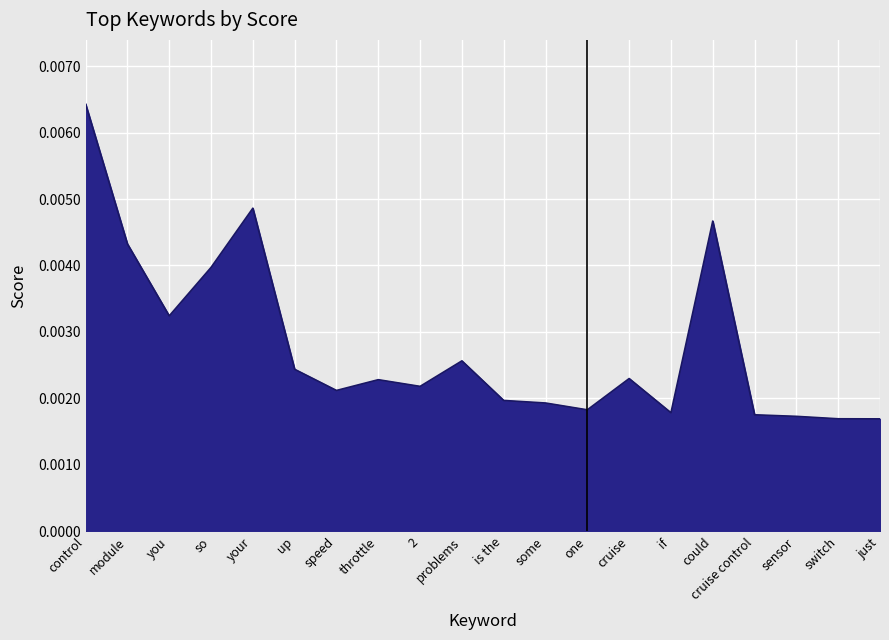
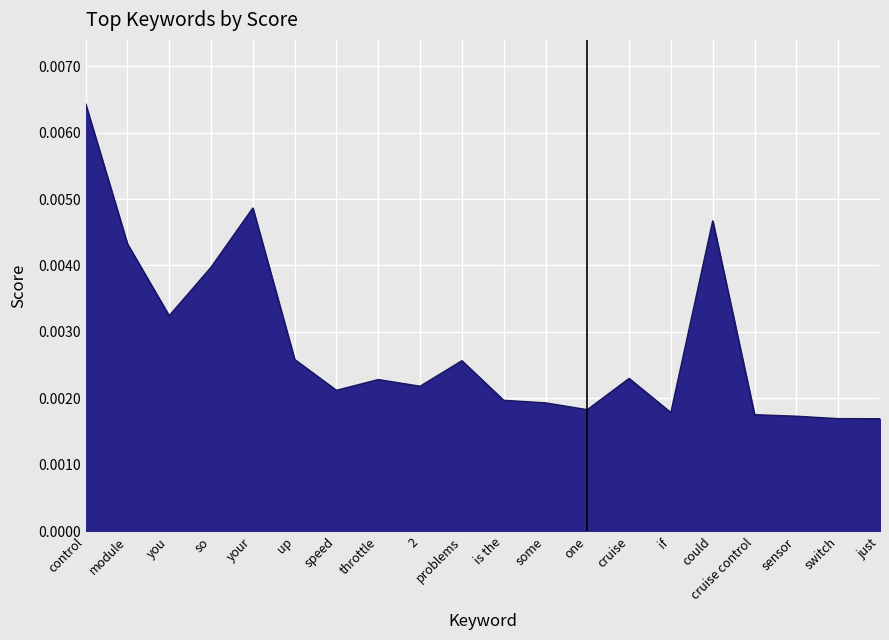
up: 0.0024 -> 0.0026
